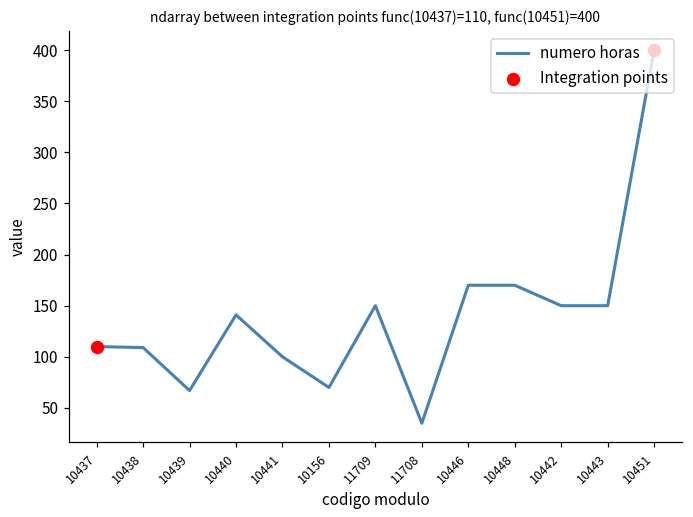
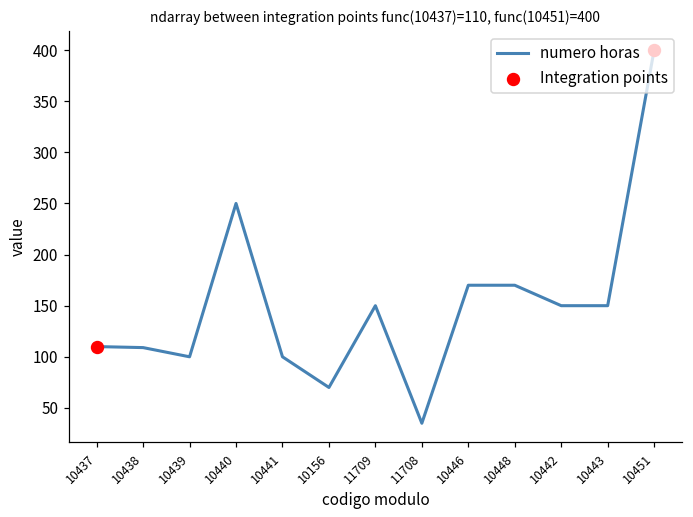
numero horas, 10439: 70 -> 100
numero horas, 10440: 140 -> 250
